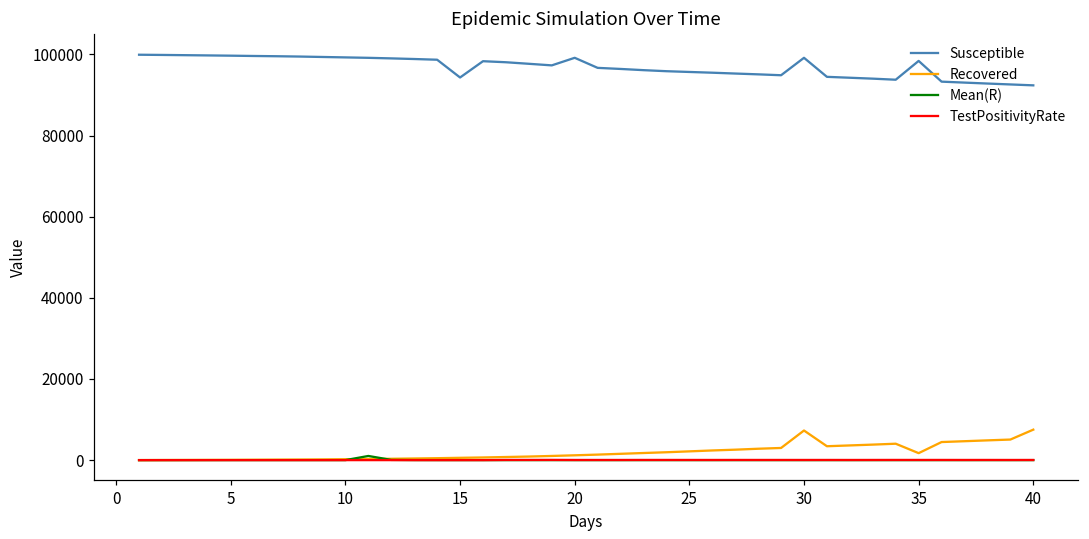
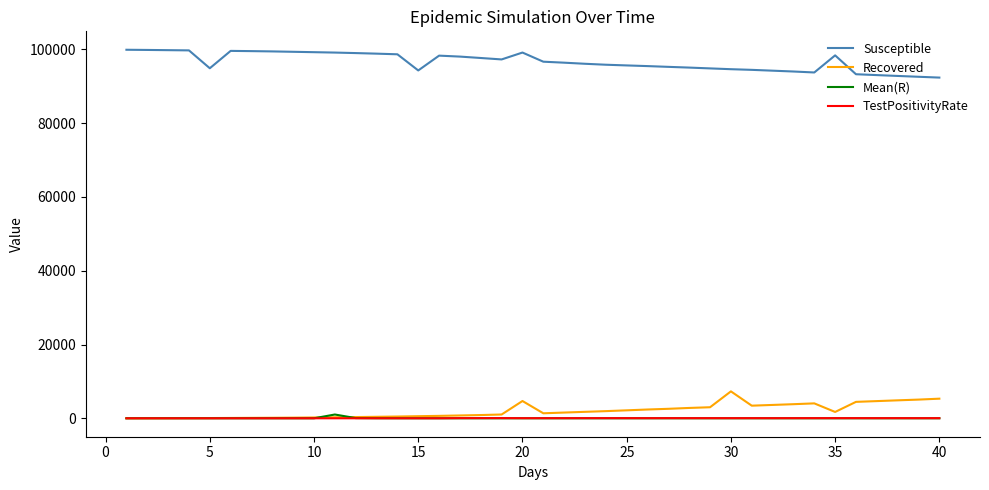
Susceptible, 5: 100000 -> 95000
Recovered, 20: 1000 -> 5000
Susceptible, 30: 99000 -> 95000
Recovered, 40: 8000 -> 5000
